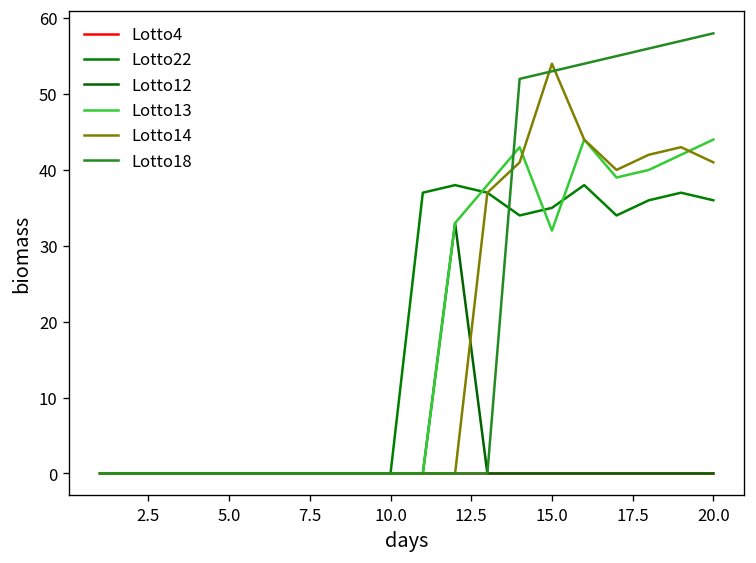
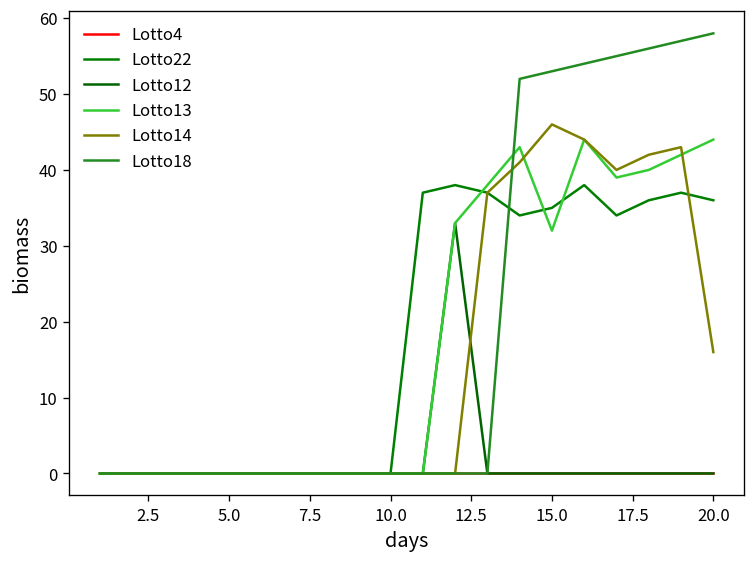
Lotto14, 15.0: 54 -> 46
Lotto14, 20.0: 41 -> 16
